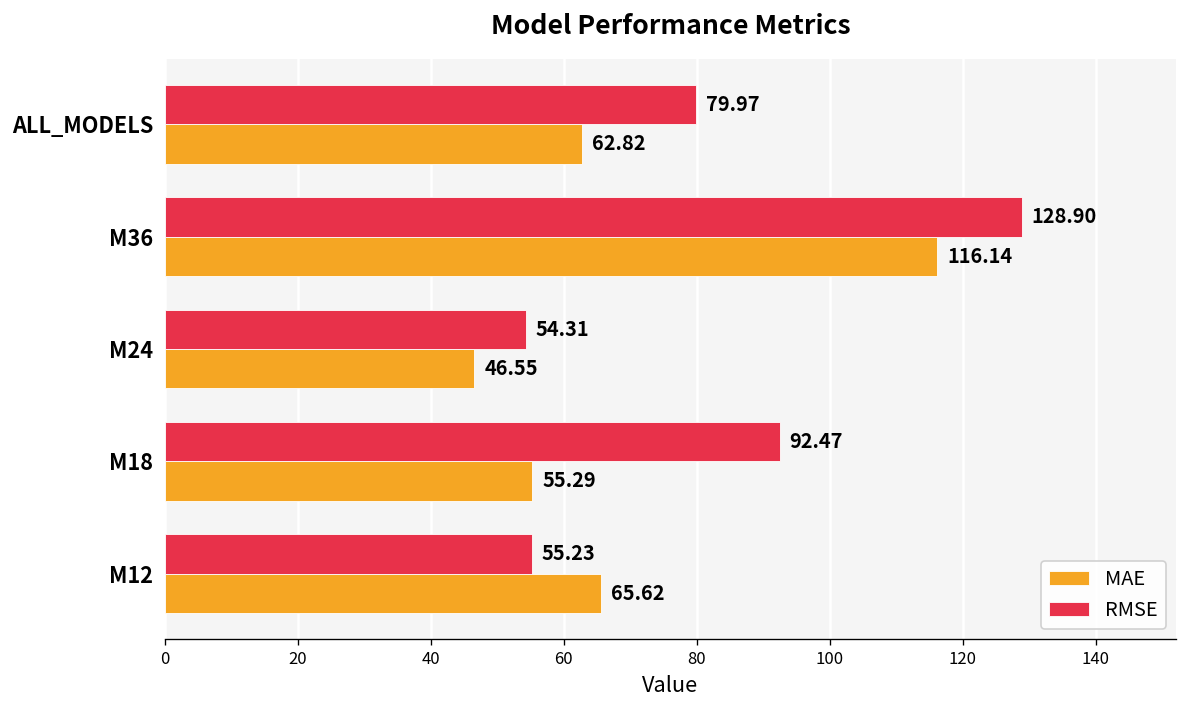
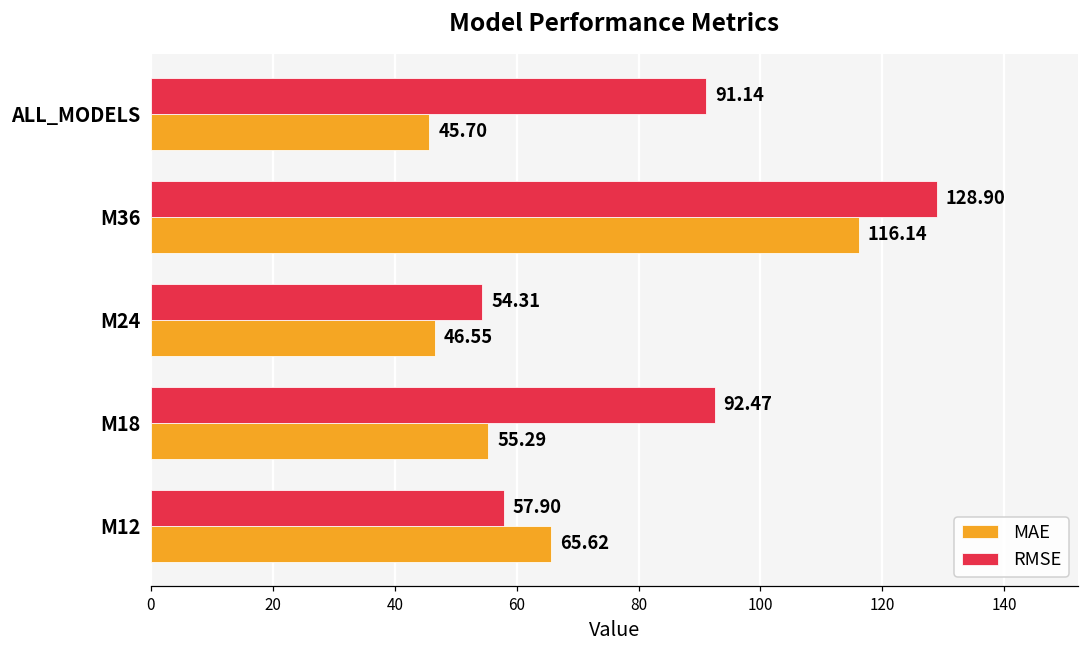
RMSE, ALL_MODELS: 79.97 -> 91.14
MAE, ALL_MODELS: 62.82 -> 45.70
RMSE, M12: 55.23 -> 57.90
